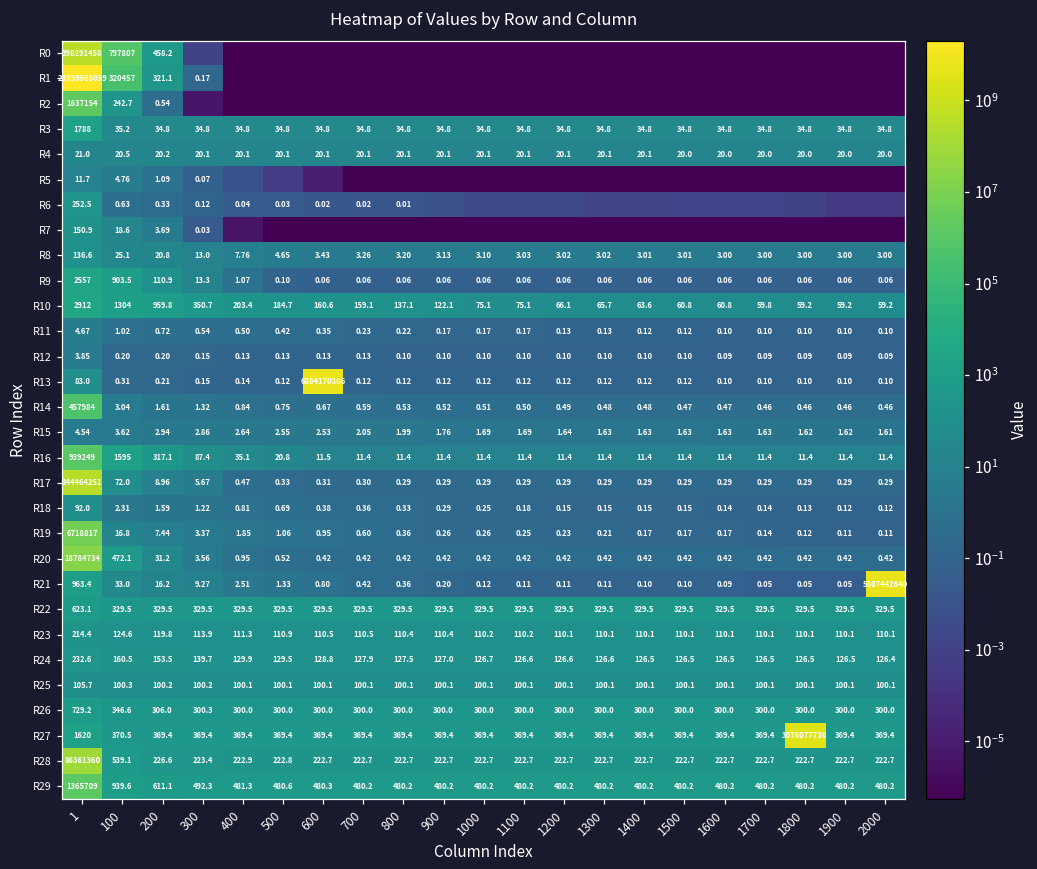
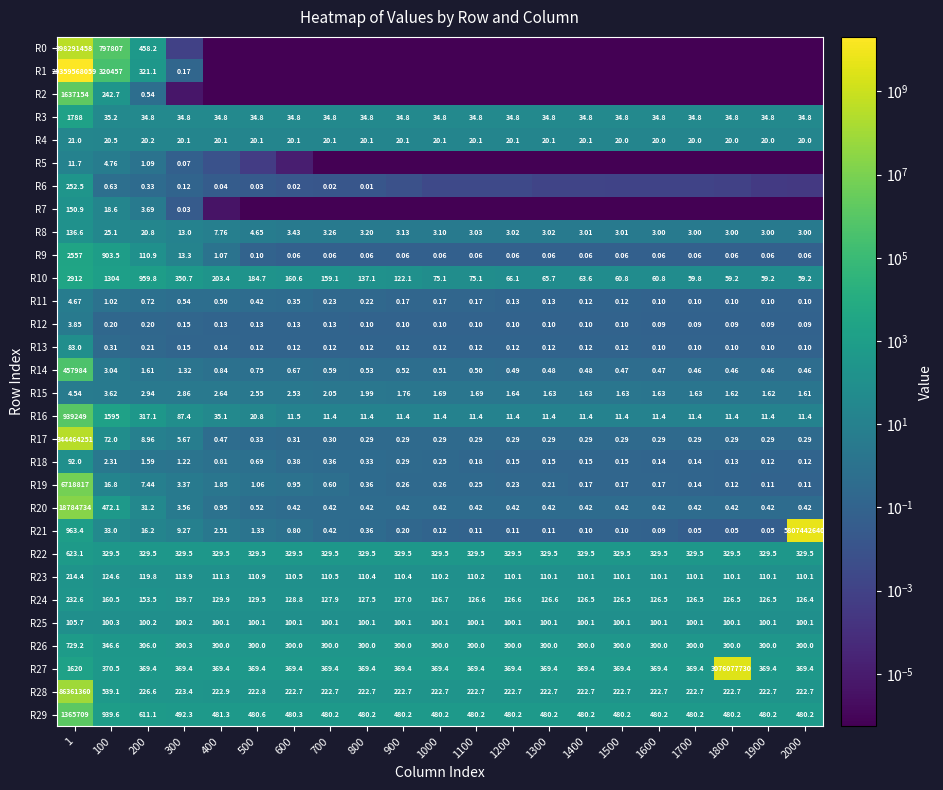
R13, 600: 6884170306 -> 0.12
